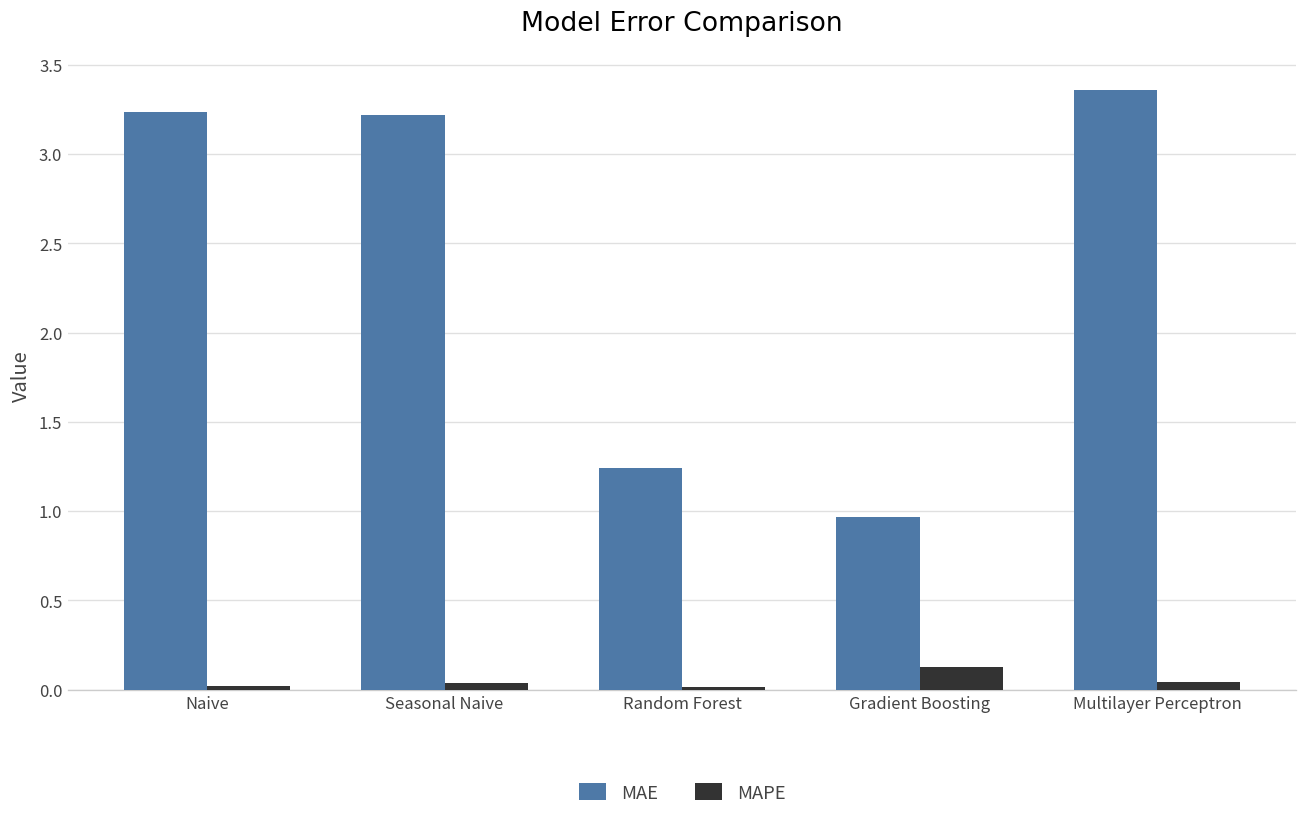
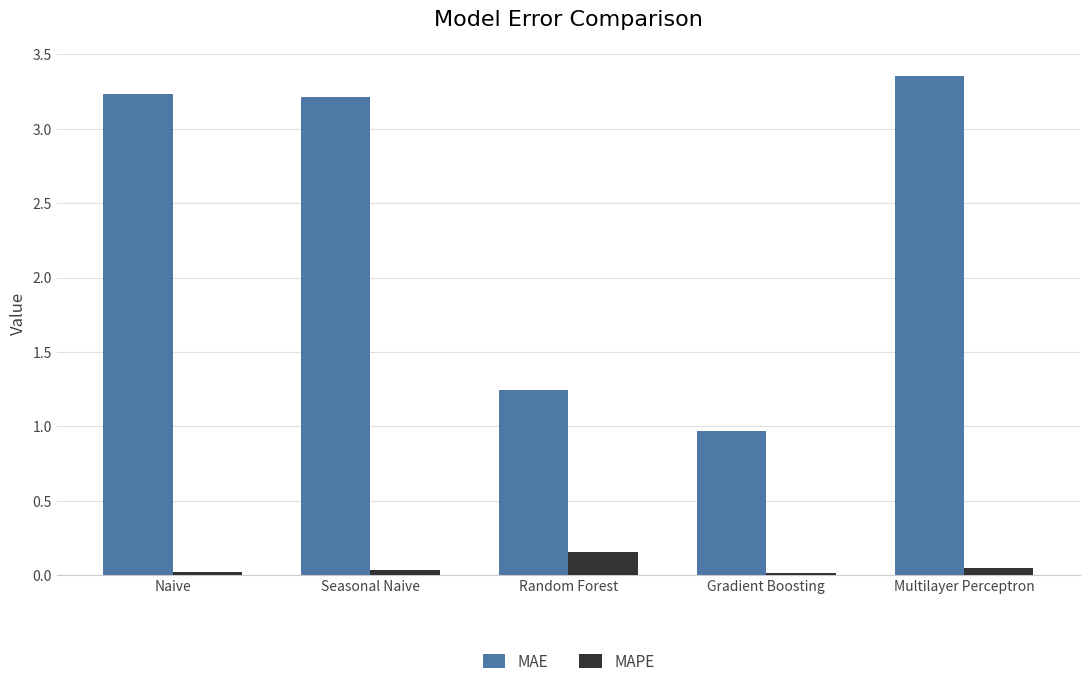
MAPE, Random Forest: 0.02 -> 0.15
MAPE, Gradient Boosting: 0.13 -> 0.02
